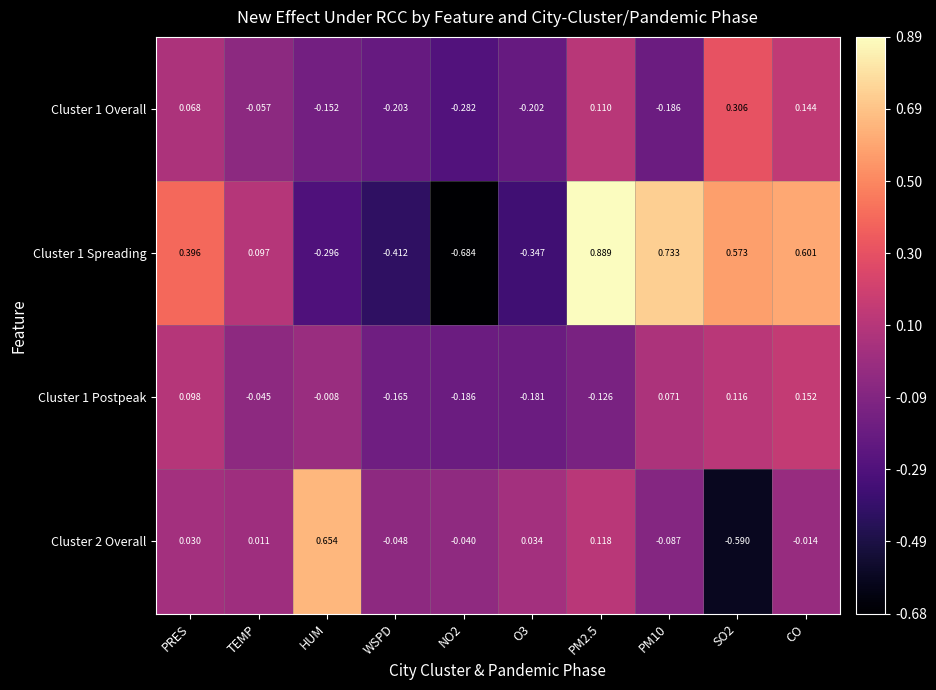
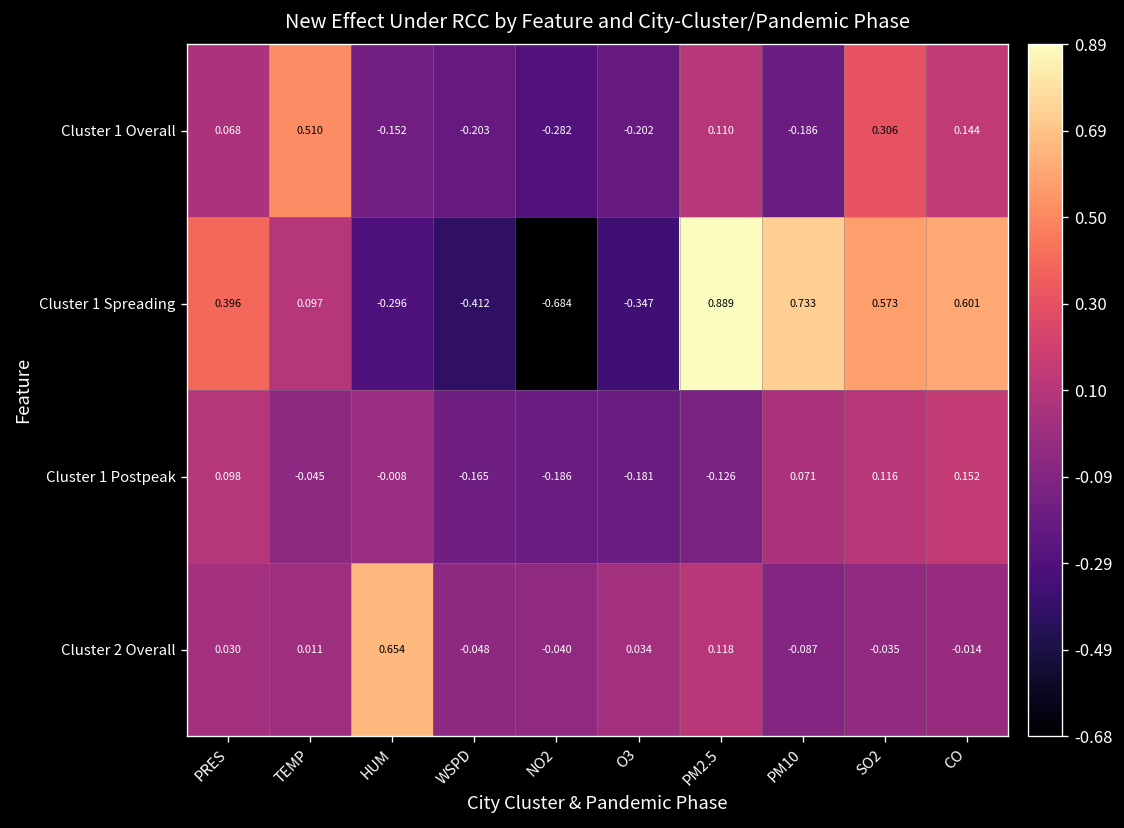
Cluster 1 Overall, TEMP: -0.057 -> 0.510
Cluster 2 Overall, SO2: -0.590 -> -0.035
